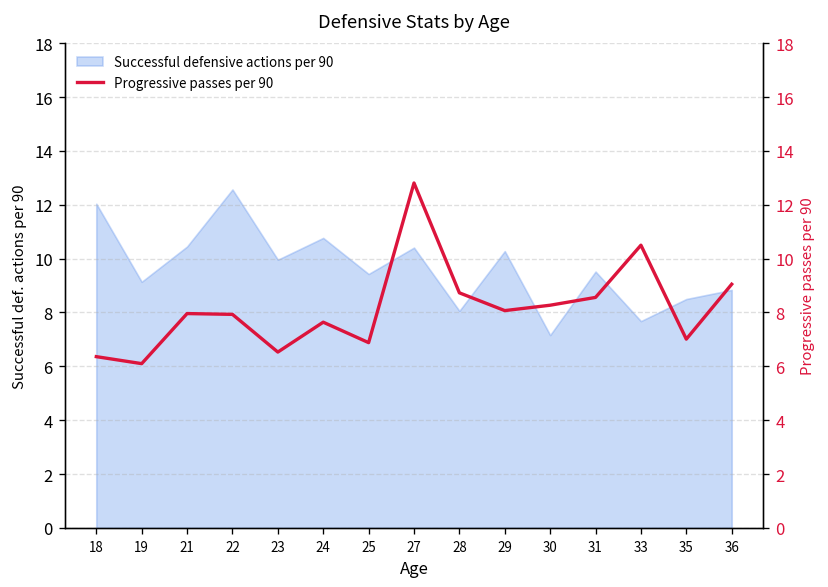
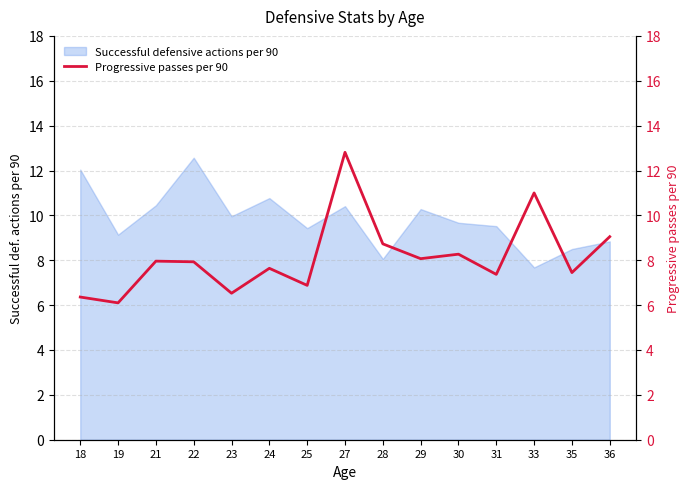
Successful defensive actions per 90, 30: 7.2 -> 9.7
Progressive passes per 90, 31: 8.6 -> 7.4
Progressive passes per 90, 33: 10.5 -> 11.0
Progressive passes per 90, 35: 7.0 -> 7.5
